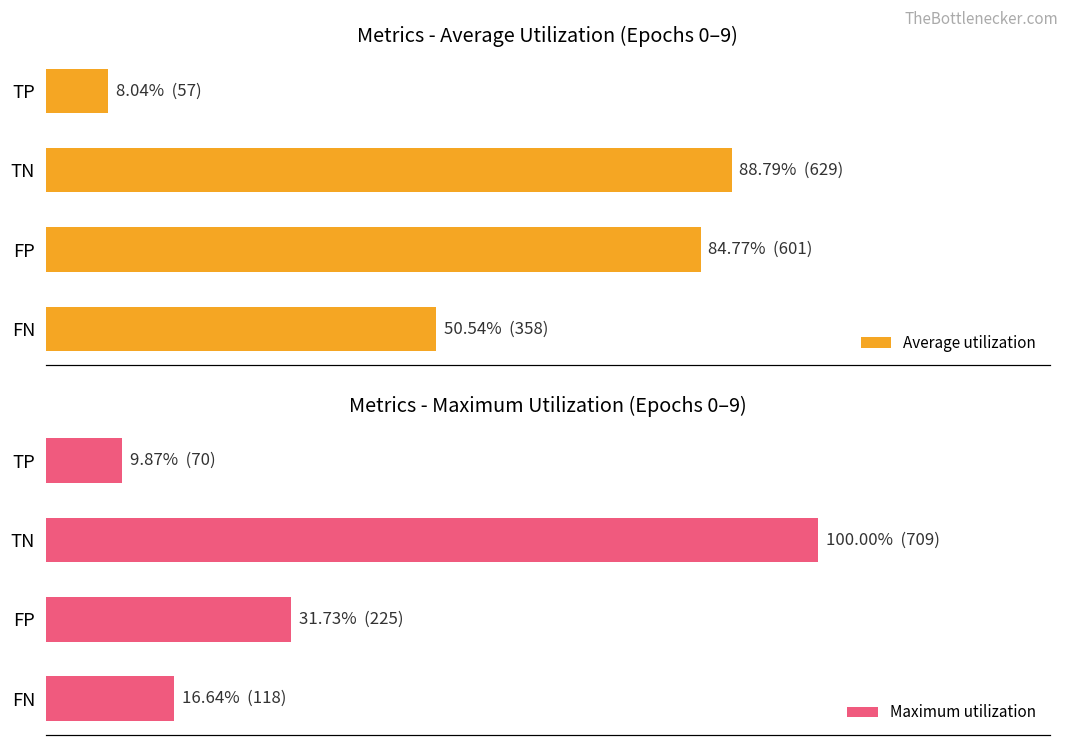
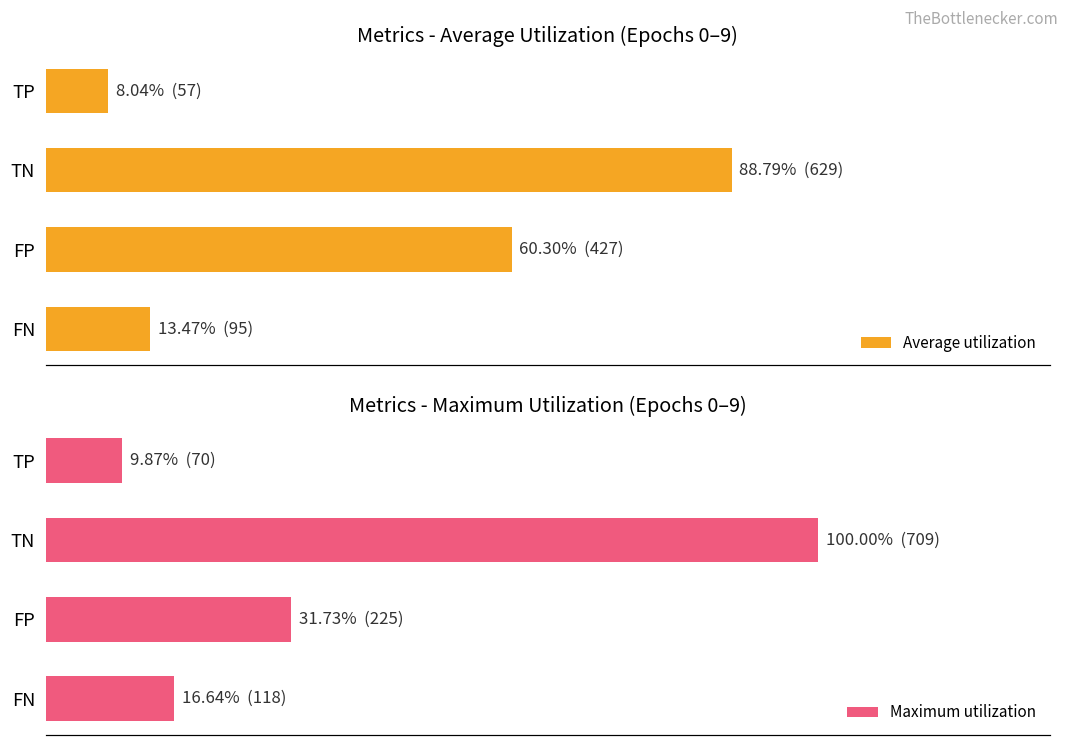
Metrics - Average Utilization (Epochs 0–9), FP: 84.77% (601) -> 60.30% (427)
Metrics - Average Utilization (Epochs 0–9), FN: 50.54% (358) -> 13.47% (95)
